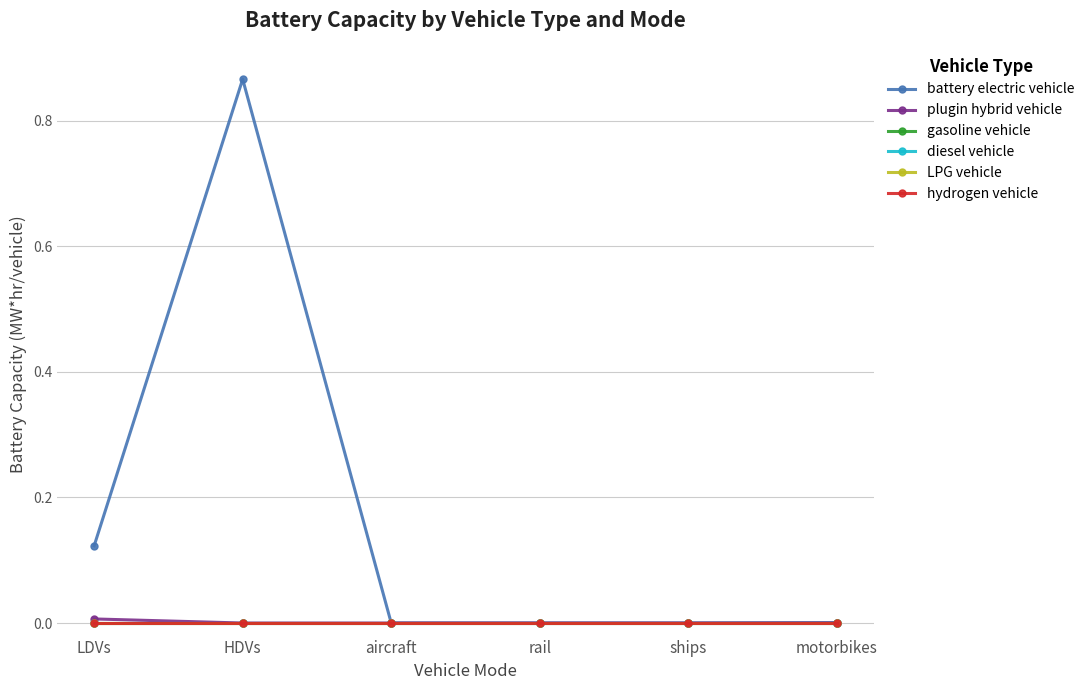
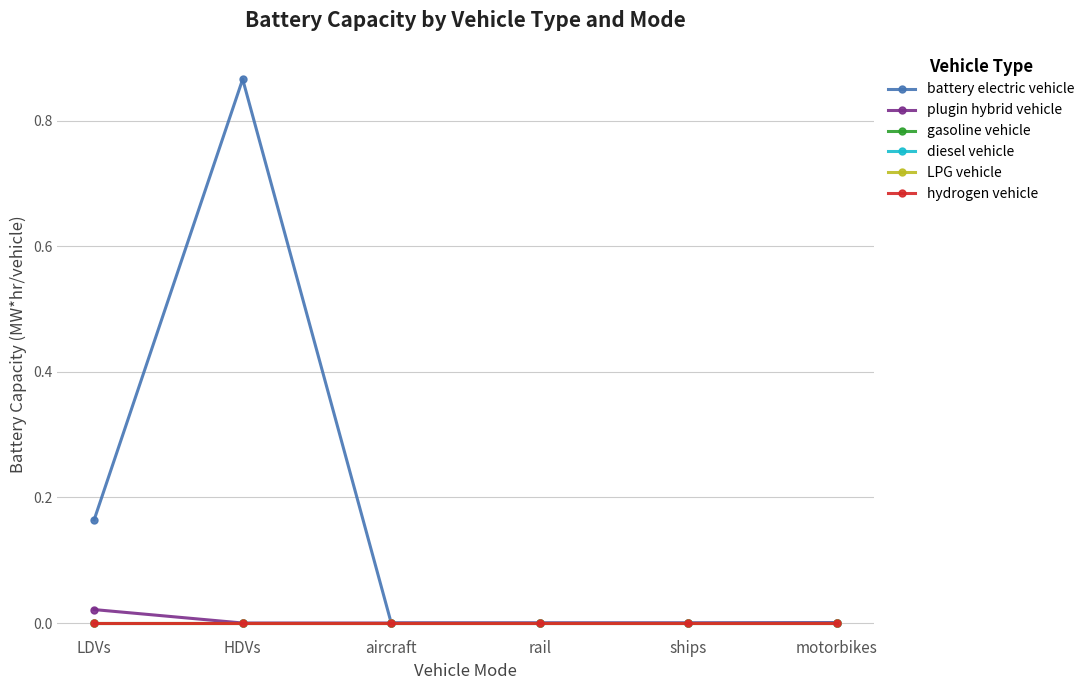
battery electric vehicle, LDVs: 0.12 -> 0.16
plugin hybrid vehicle, LDVs: 0.01 -> 0.02
